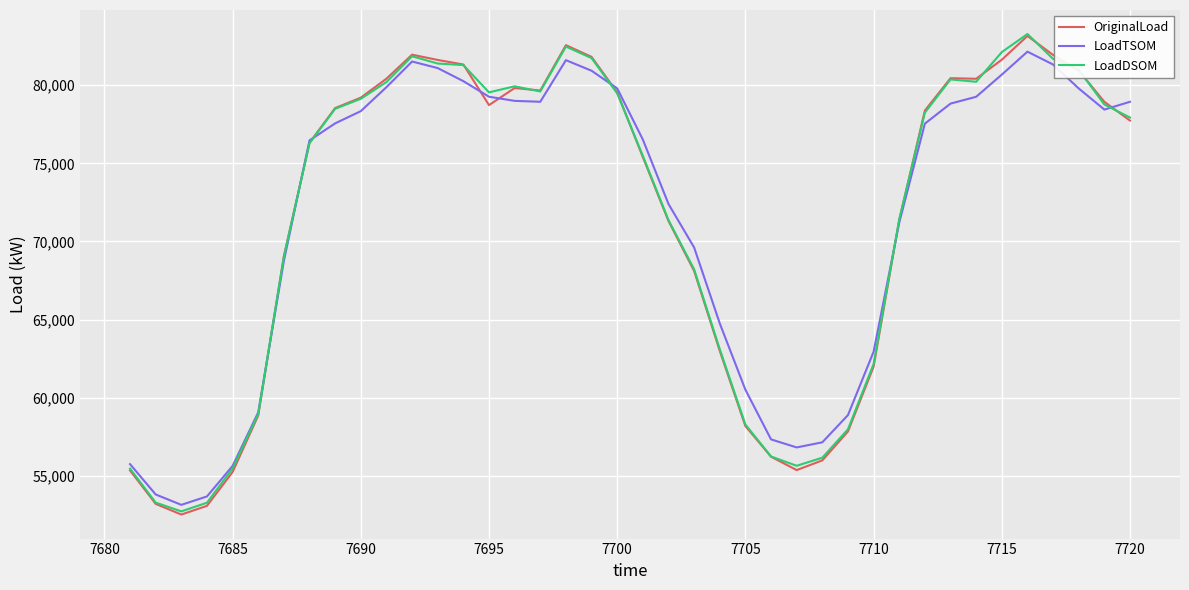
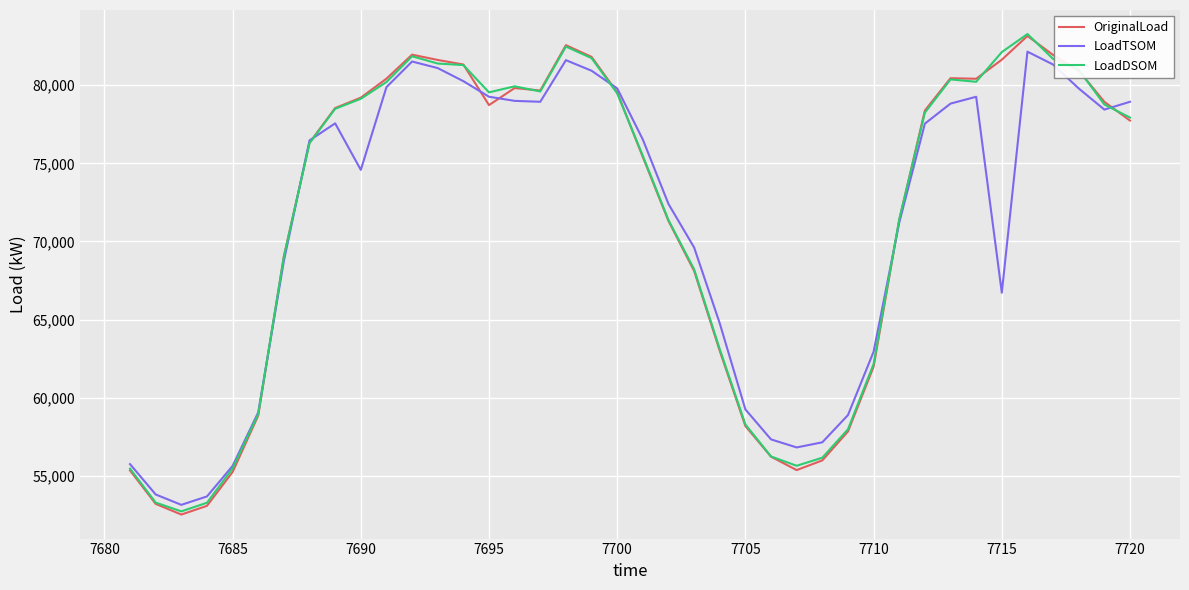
LoadTSOM, 7690: 78,300 -> 74,600
LoadTSOM, 7705: 60,500 -> 59,300
LoadTSOM, 7715: 80,700 -> 66,700
